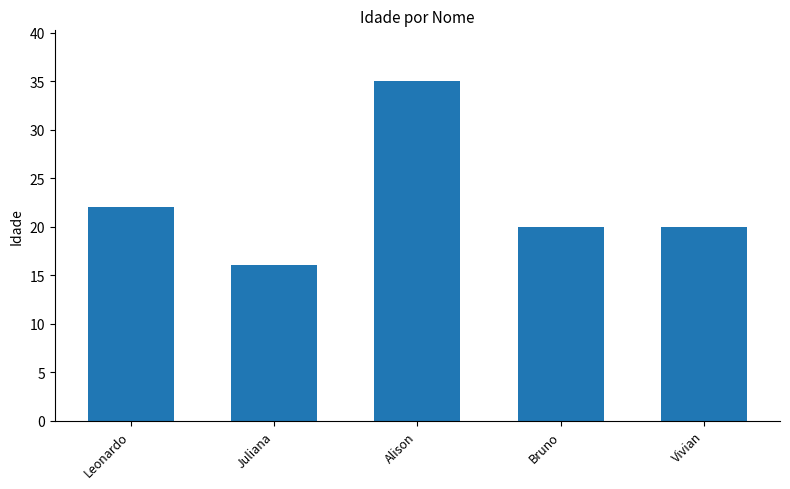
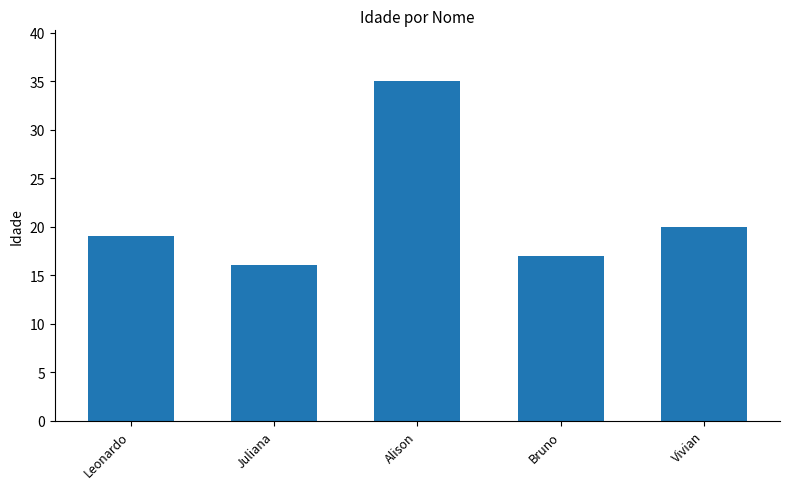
Leonardo: 22 -> 19
Bruno: 20 -> 17
